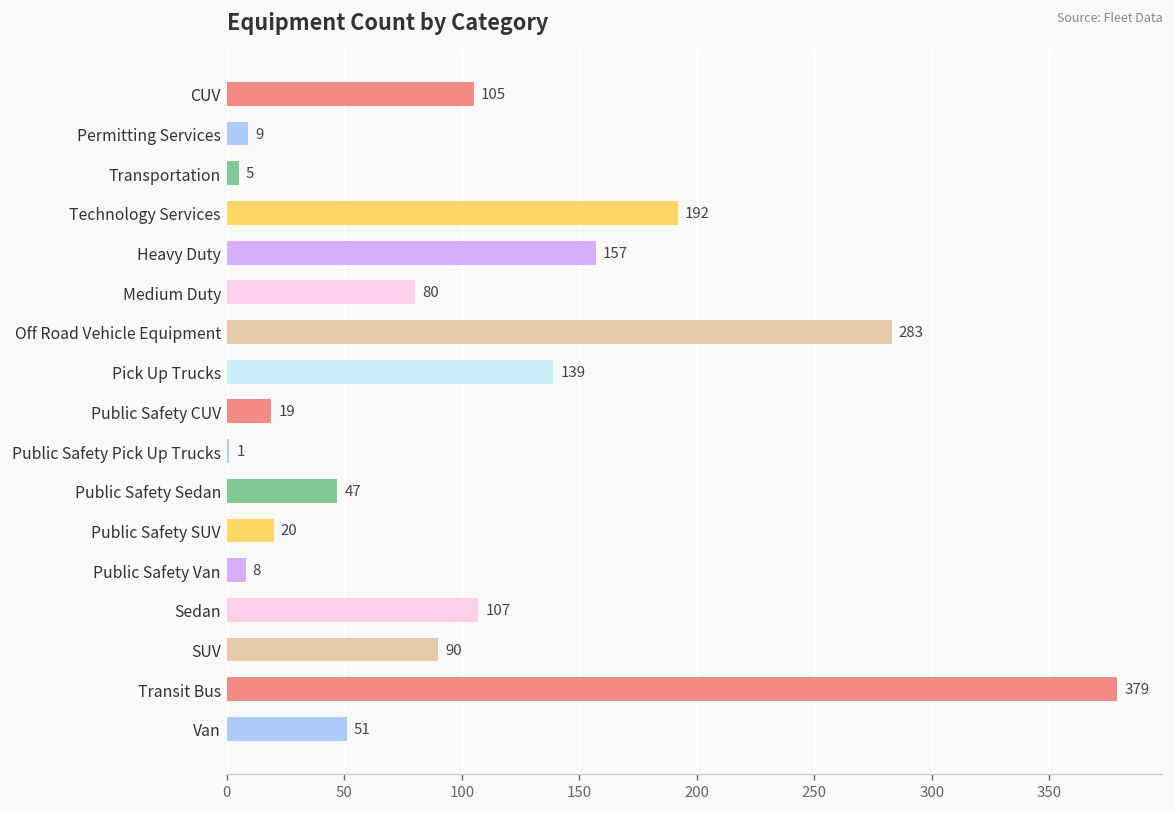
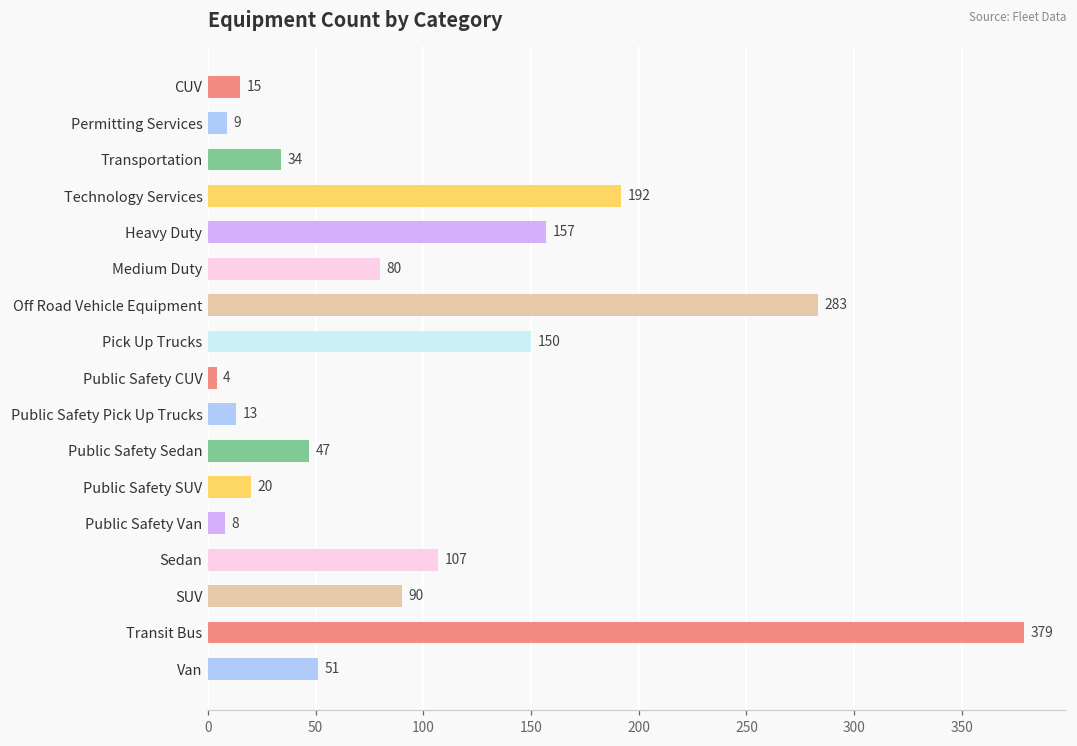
CUV: 105 -> 15
Transportation: 5 -> 34
Pick Up Trucks: 139 -> 150
Public Safety CUV: 19 -> 4
Public Safety Pick Up Trucks: 1 -> 13
